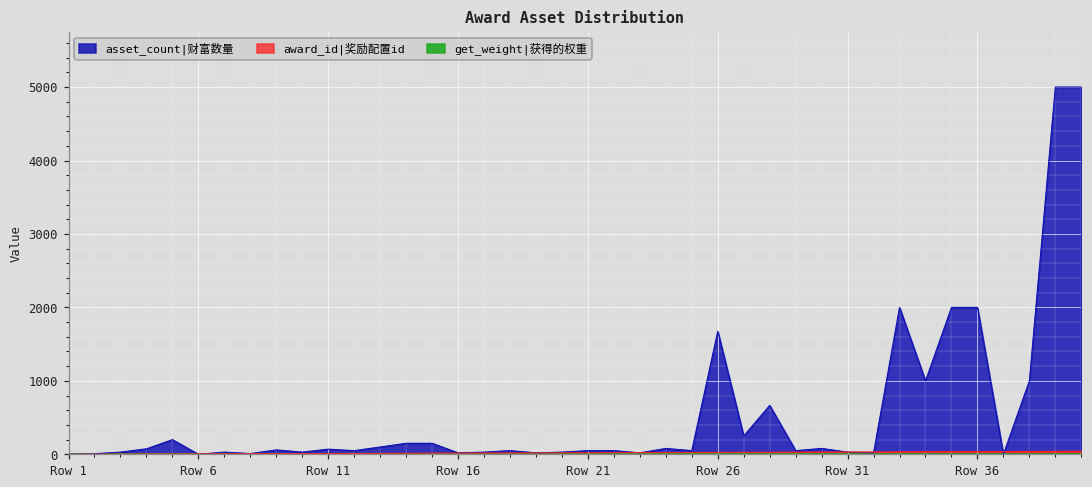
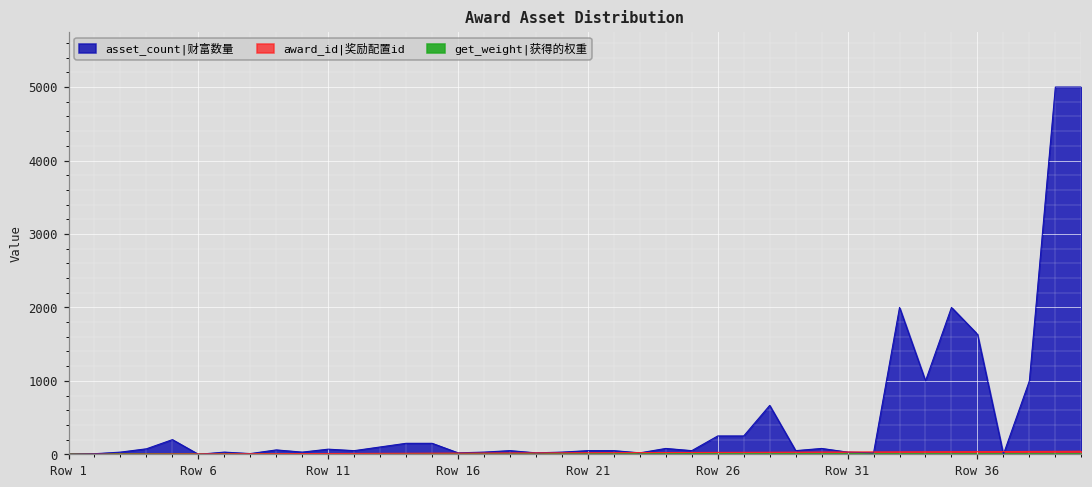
asset_count|财富数量, Row 26: 1700 -> 300
asset_count|财富数量, Row 36: 2000 -> 1600
